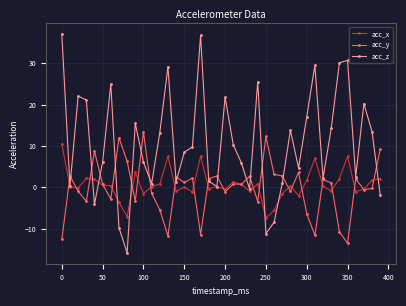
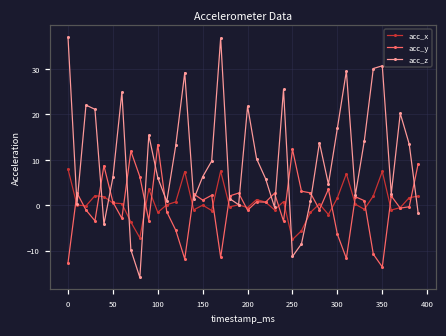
acc_x, 0: 10 -> 8
acc_z, 150: 8 -> 6
